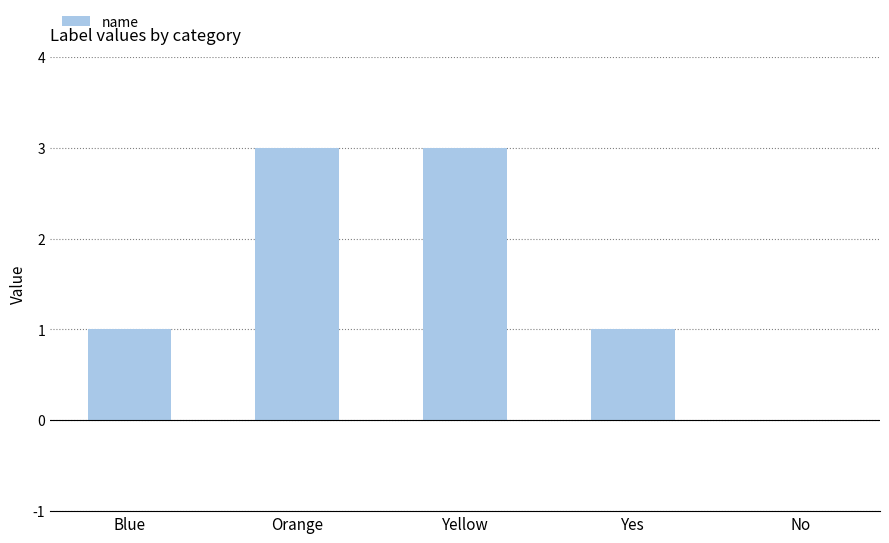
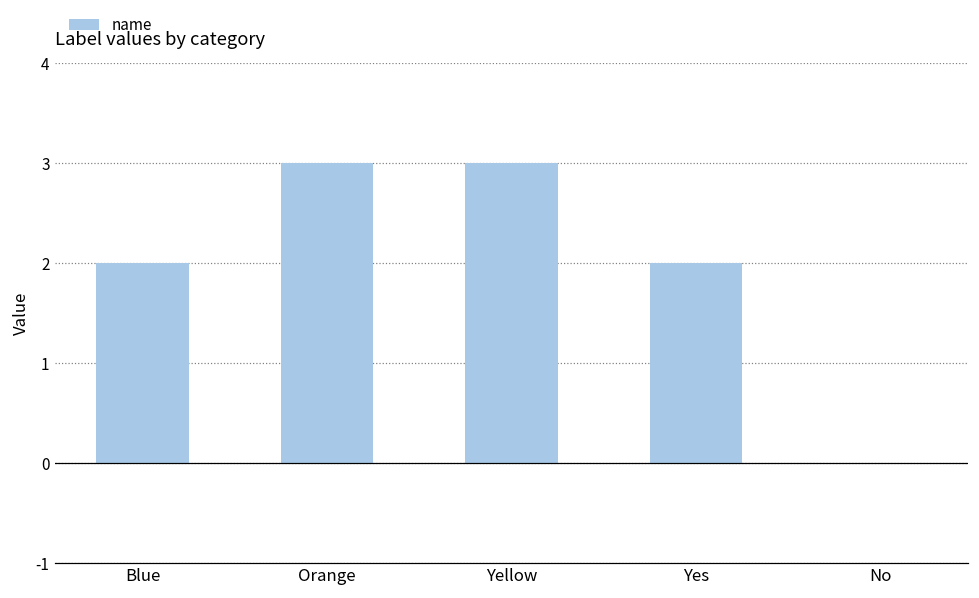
Blue: 1 -> 2
Yes: 1 -> 2
